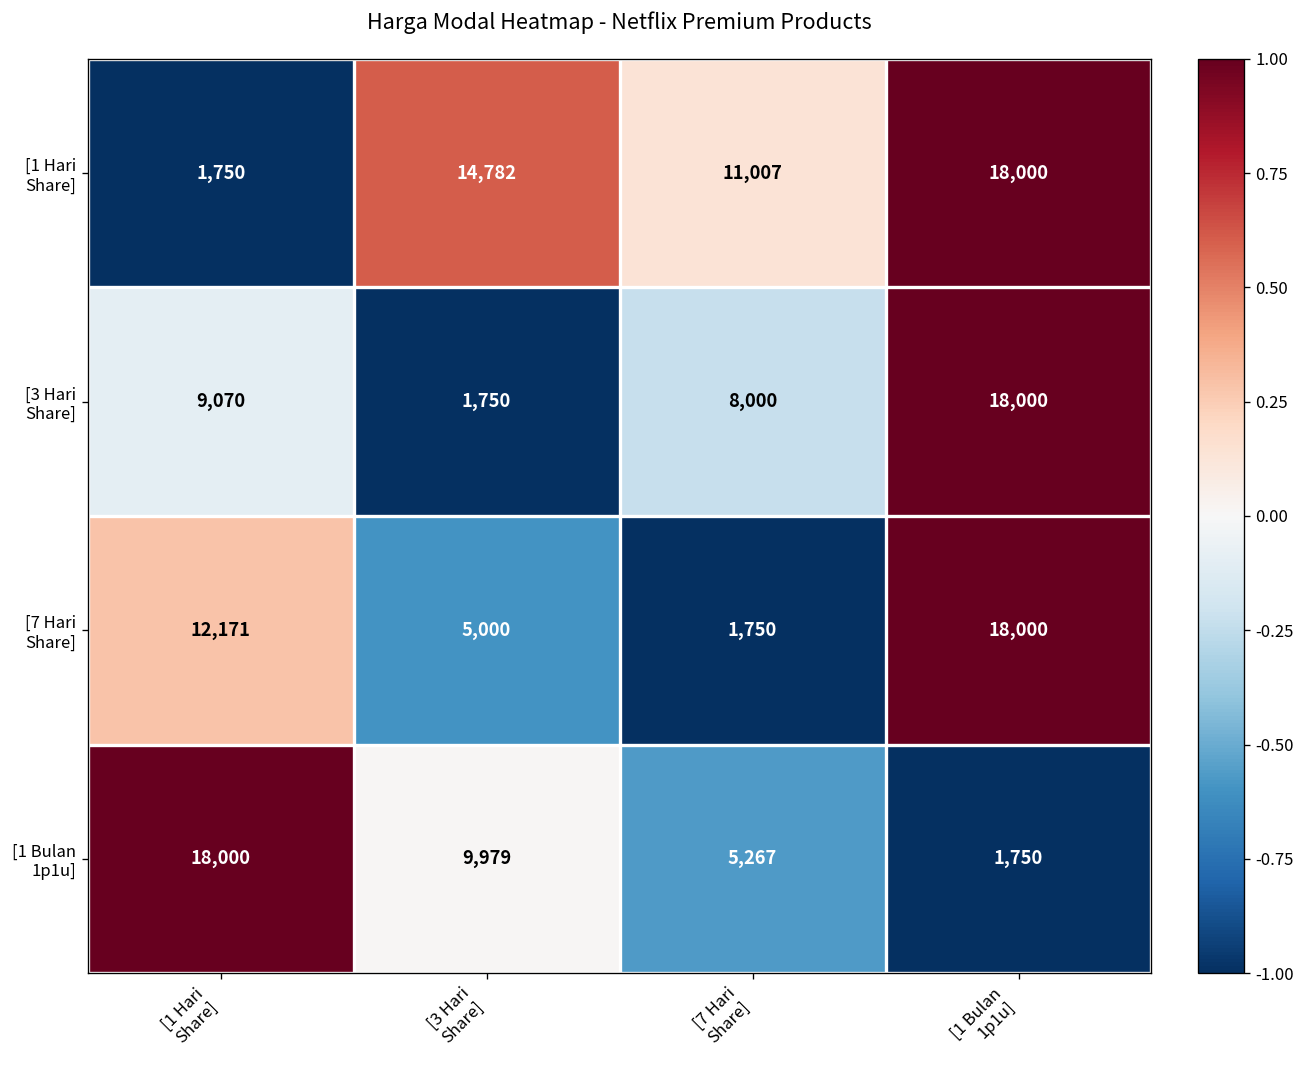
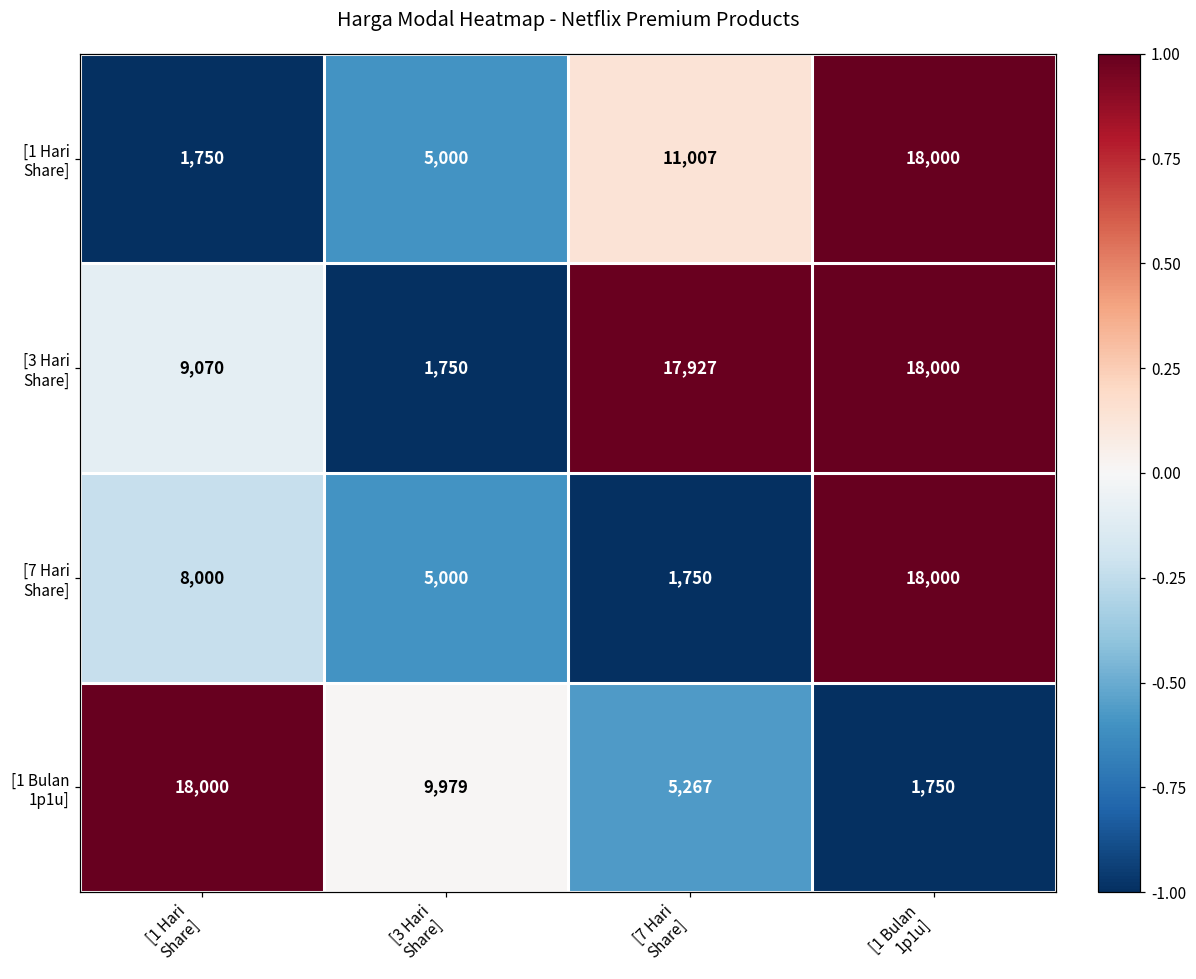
[1 Hari Share], [3 Hari Share]: 14,782 -> 5,000
[3 Hari Share], [7 Hari Share]: 8,000 -> 17,927
[7 Hari Share], [1 Hari Share]: 12,171 -> 8,000
